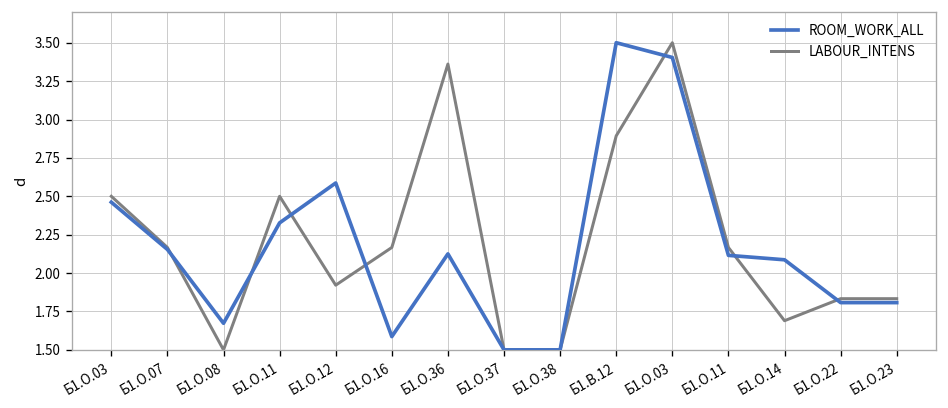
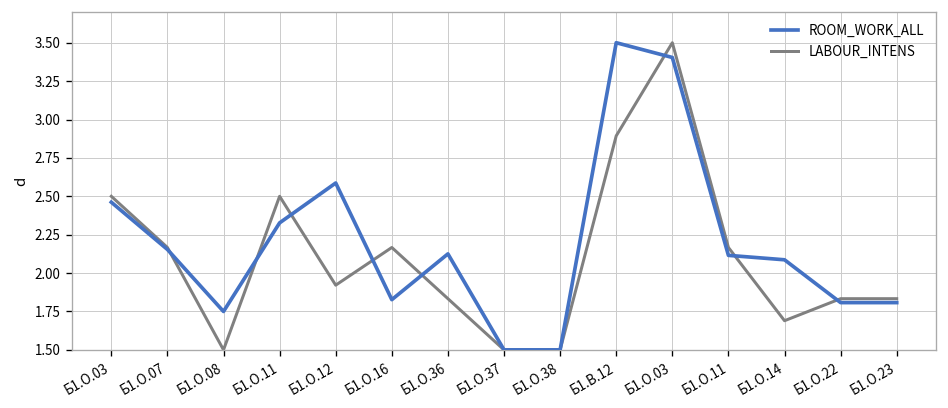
ROOM_WORK_ALL, Б1.О.08: 1.67 -> 1.75
ROOM_WORK_ALL, Б1.О.16: 1.59 -> 1.83
LABOUR_INTENS, Б1.О.36: 3.36 -> 1.83
